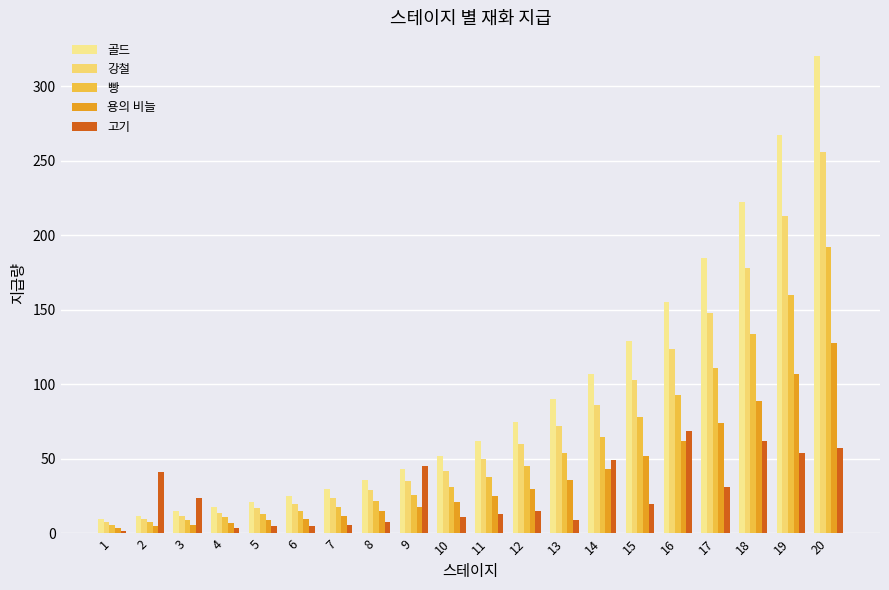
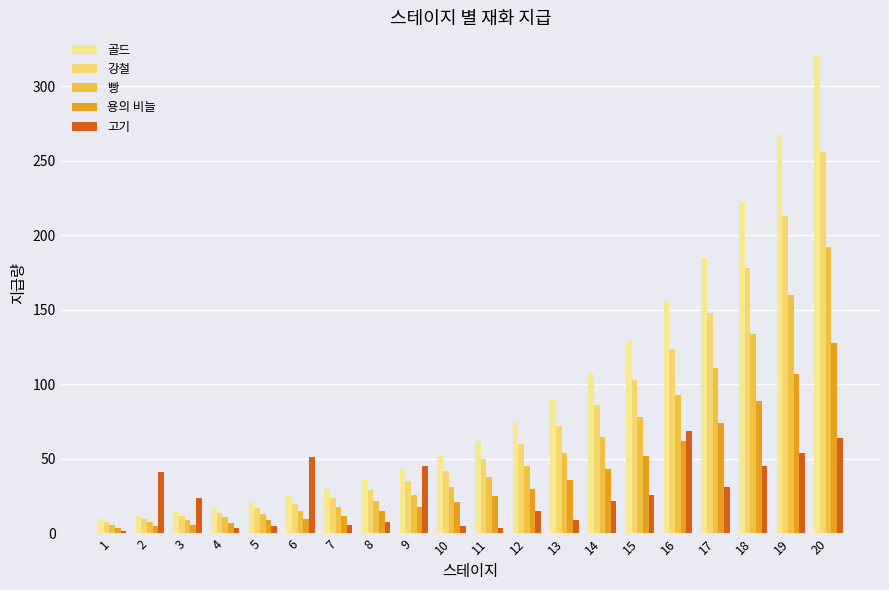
고기, 6: 5 -> 51
고기, 10: 11 -> 5
고기, 11: 13 -> 4
고기, 14: 49 -> 22
고기, 15: 20 -> 26
고기, 18: 62 -> 45
고기, 20: 57 -> 64
